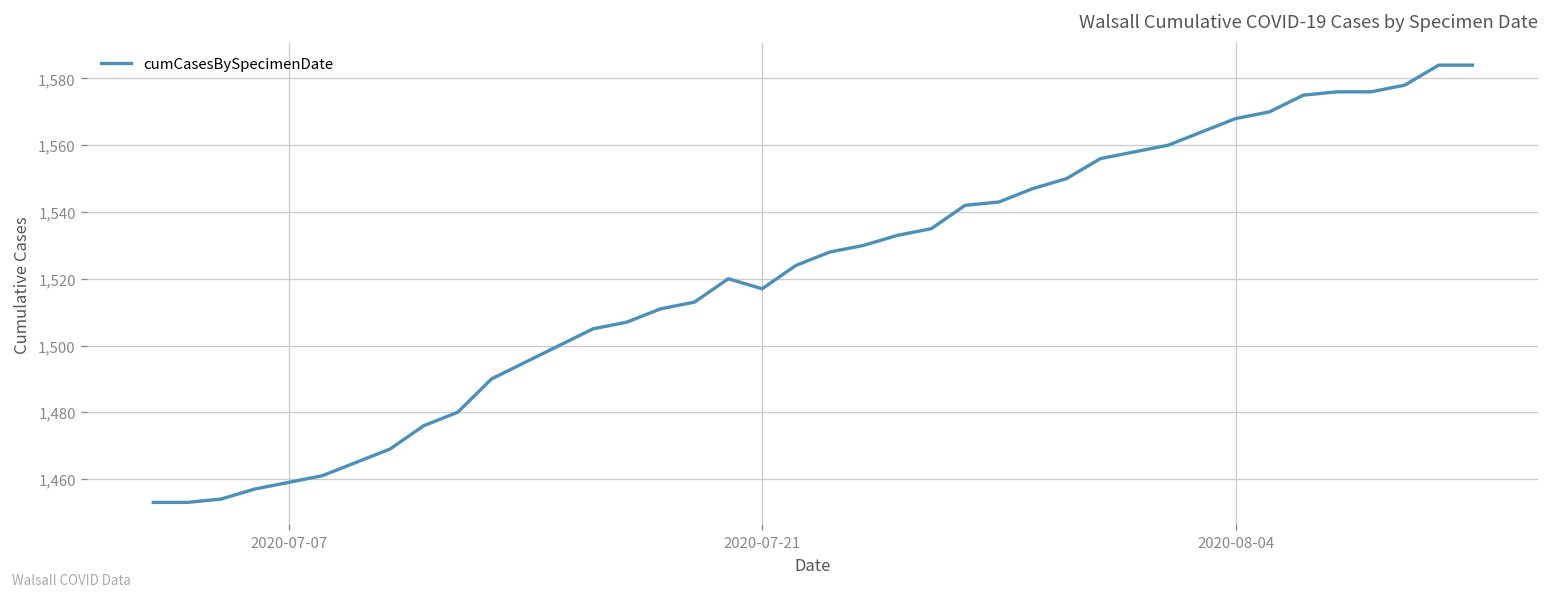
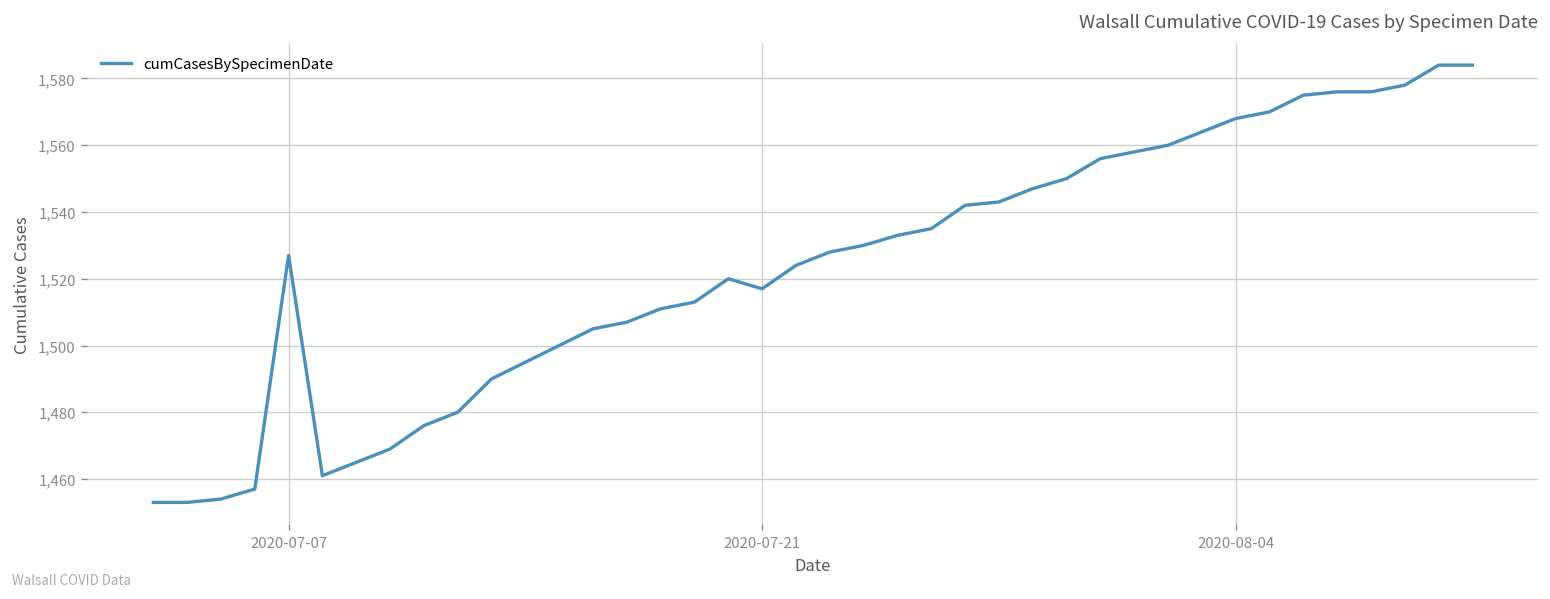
2020-07-07: 1,459 -> 1,527
